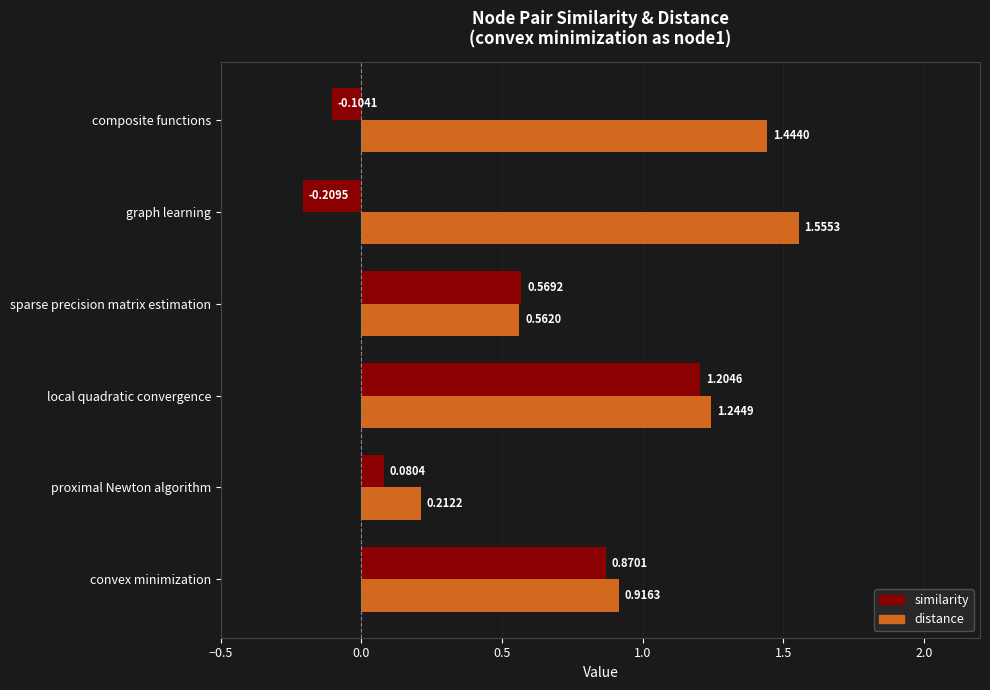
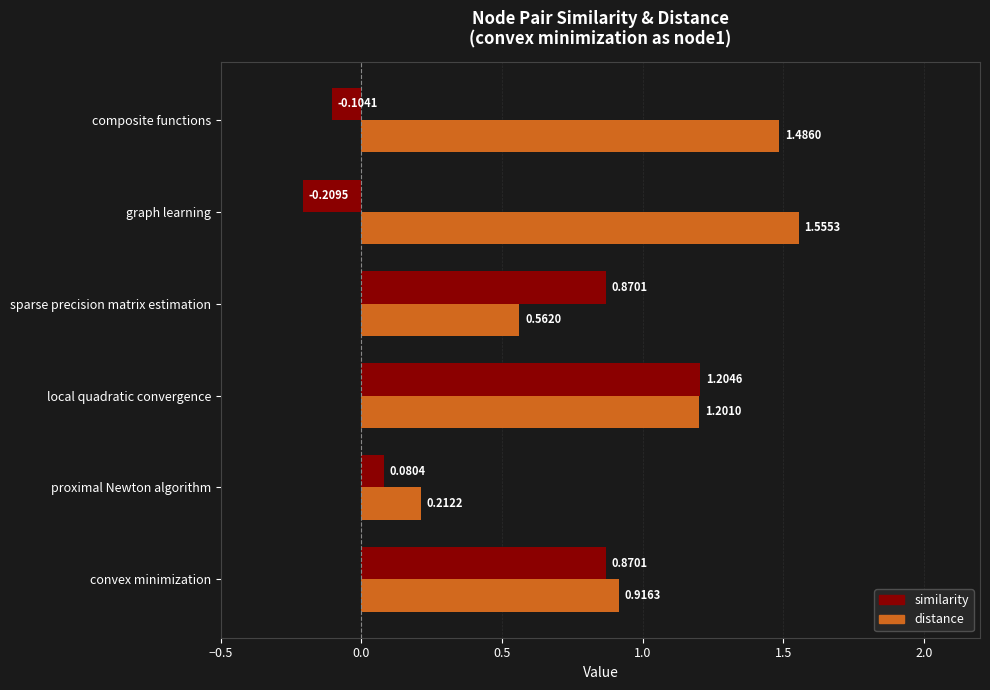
distance, composite functions: 1.4440 -> 1.4860
similarity, sparse precision matrix estimation: 0.5692 -> 0.8701
distance, local quadratic convergence: 1.2449 -> 1.2010
